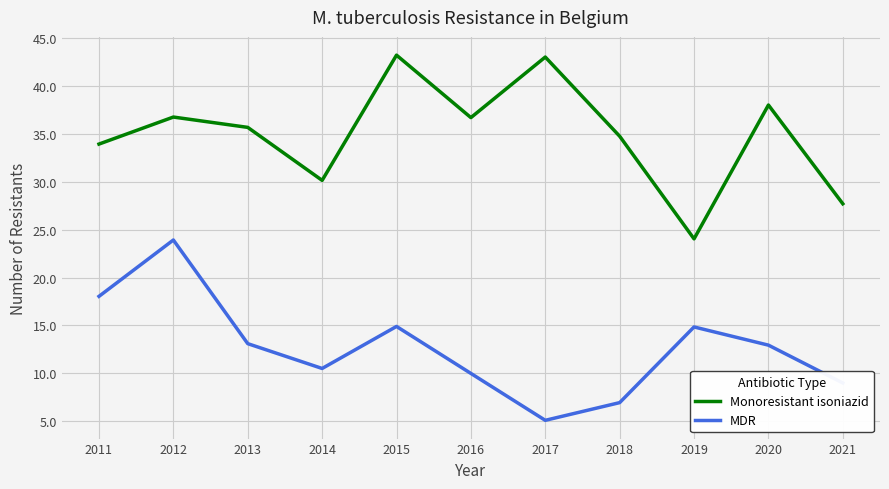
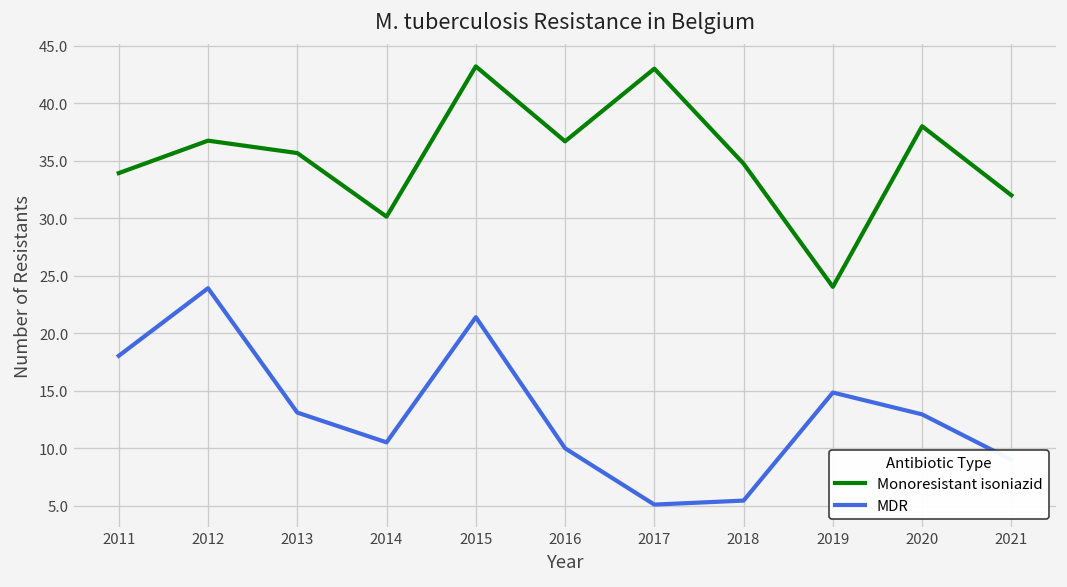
MDR, 2015: 15 -> 21
MDR, 2018: 7 -> 5
Monoresistant isoniazid, 2021: 28 -> 32
